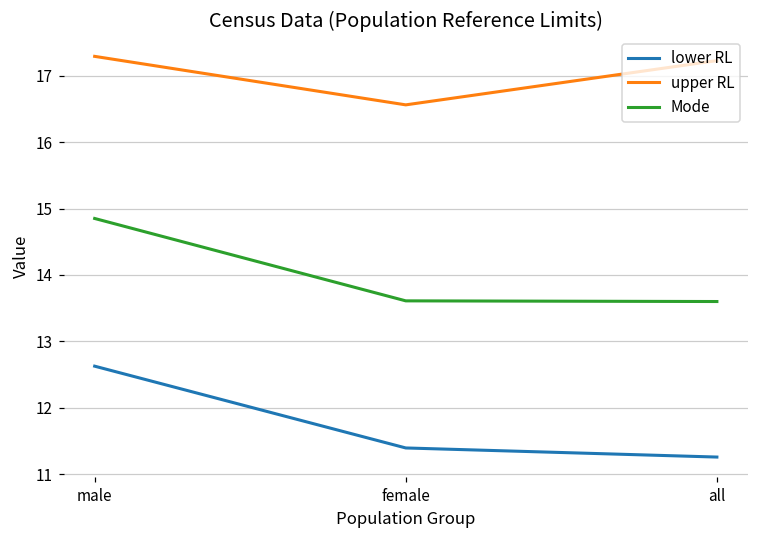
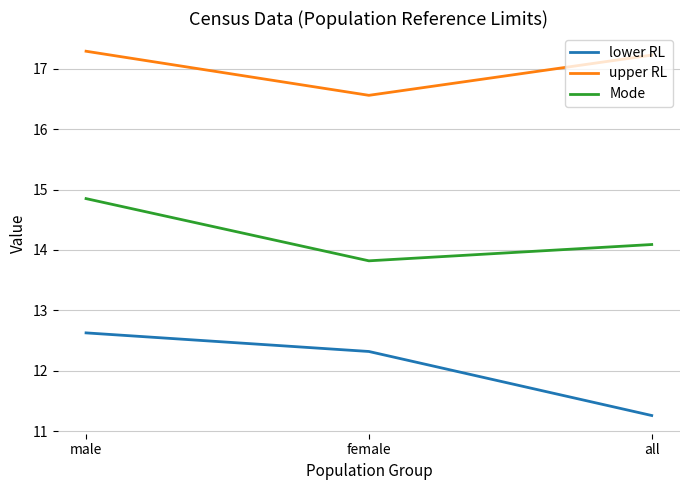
lower RL, female: 11.4 -> 12.3
Mode, female: 13.6 -> 13.8
Mode, all: 13.6 -> 14.1
